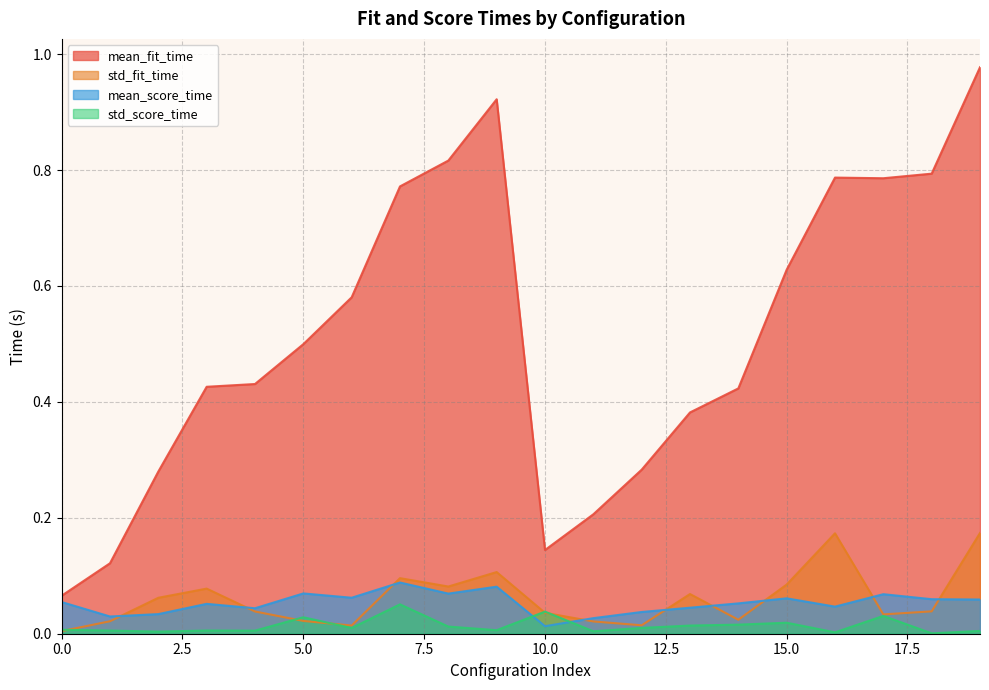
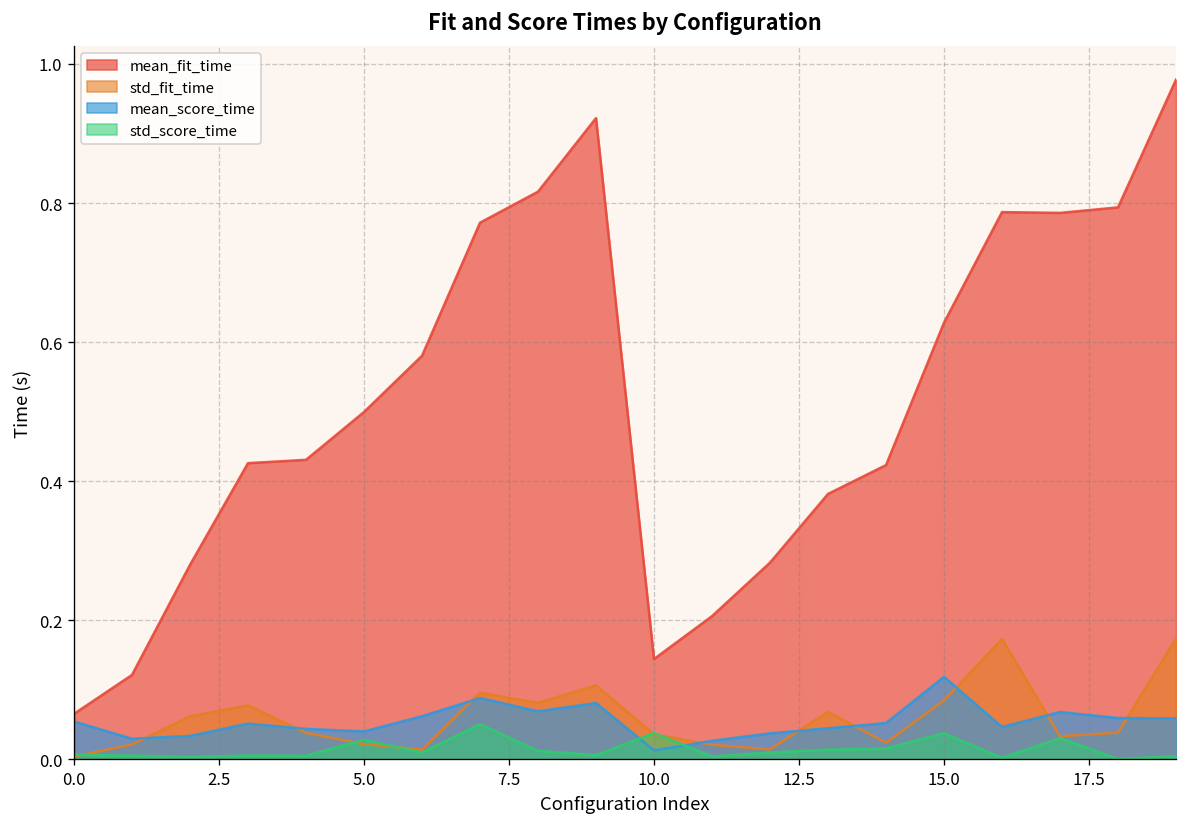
mean_score_time, 5.0: 0.07 -> 0.04
mean_score_time, 15.0: 0.06 -> 0.12
std_score_time, 15.0: 0.02 -> 0.04
